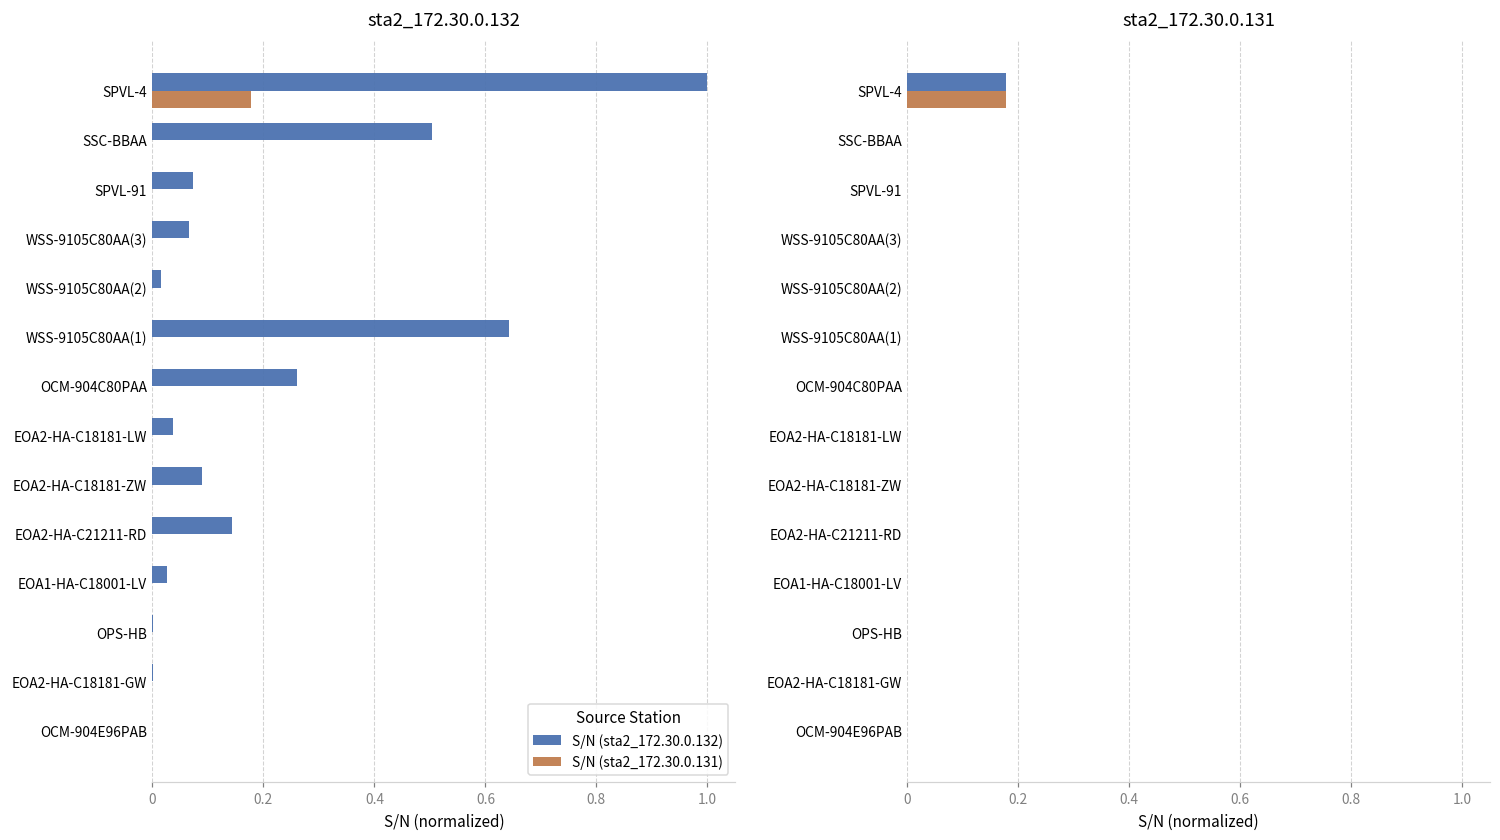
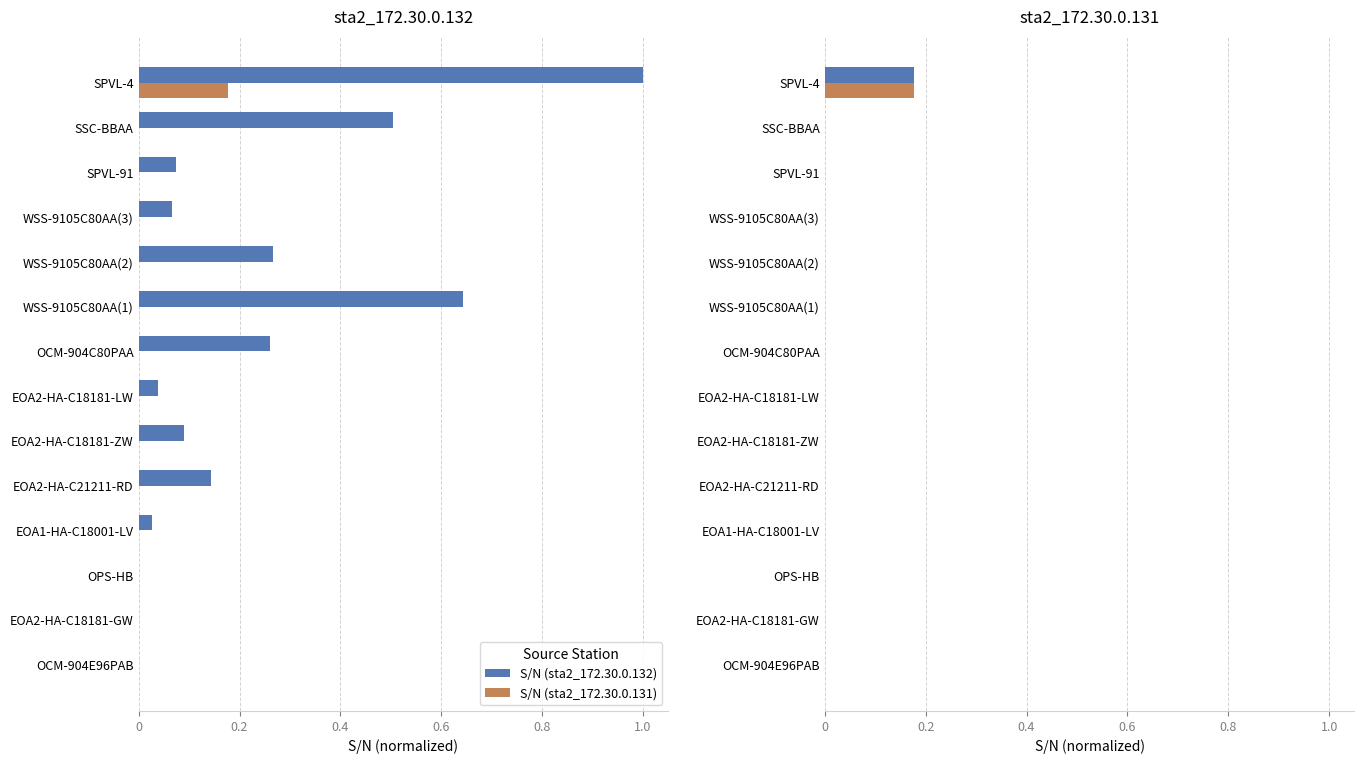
sta2_172.30.0.132, S/N (sta2_172.30.0.132), WSS-9105C80AA(2): 0.02 -> 0.27
